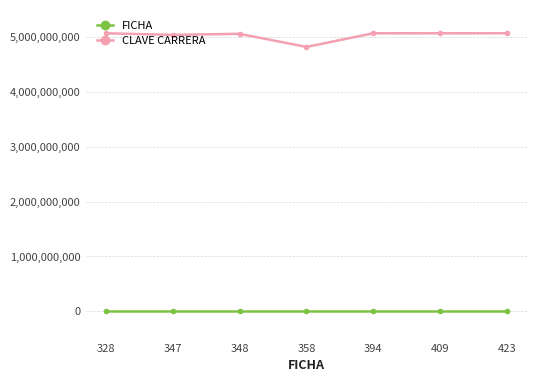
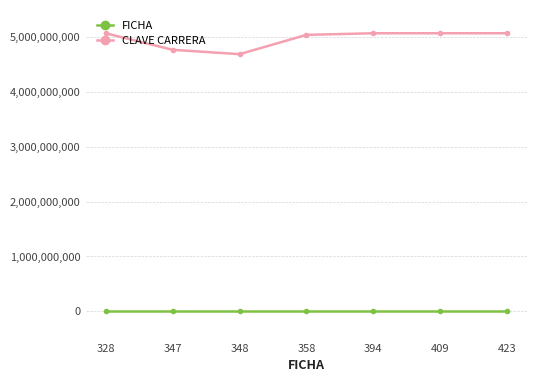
CLAVE CARRERA, 347: 5,000,000,000 -> 4,800,000,000
CLAVE CARRERA, 348: 5,100,000,000 -> 4,700,000,000
CLAVE CARRERA, 358: 4,800,000,000 -> 5,000,000,000
